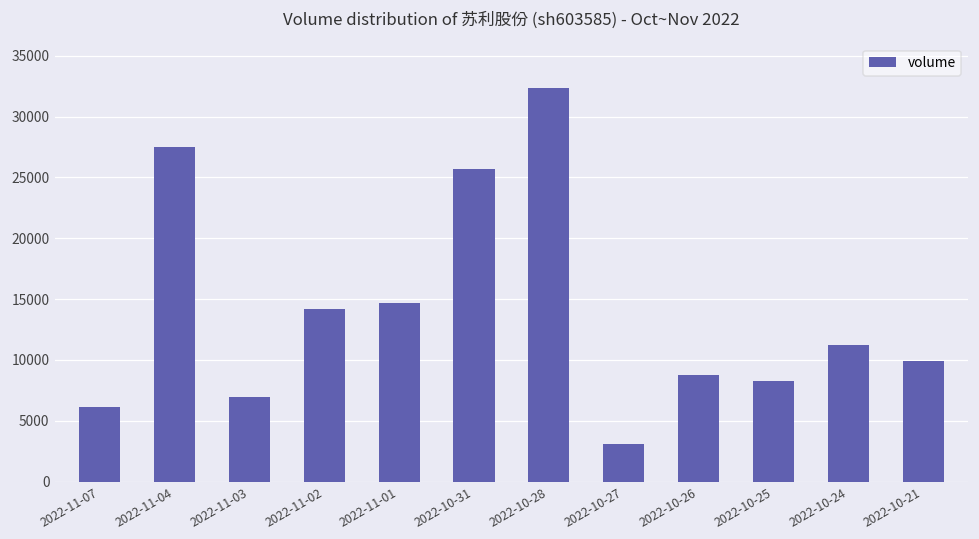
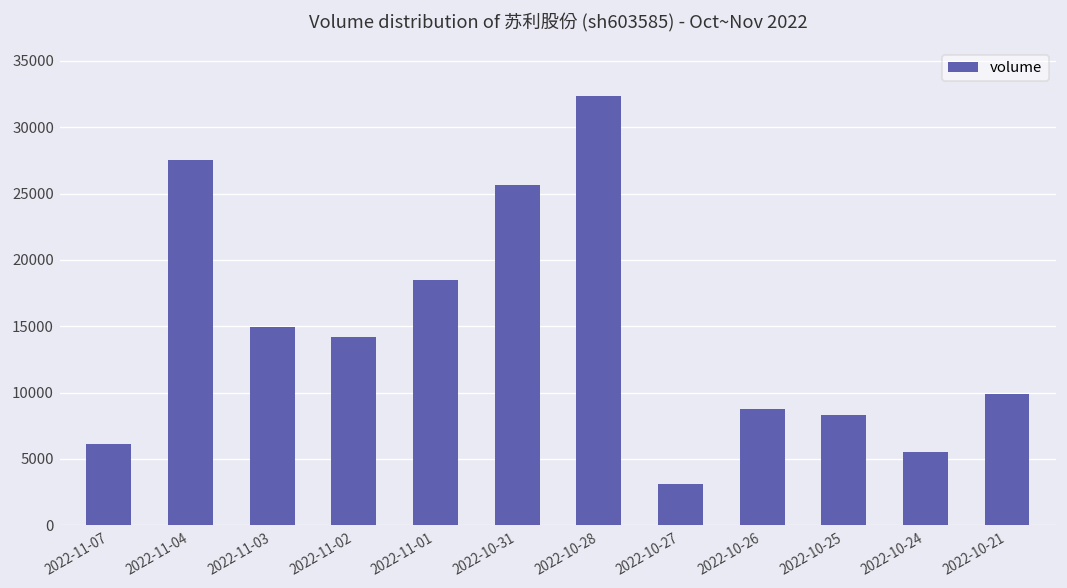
2022-11-03: 6900 -> 14900
2022-11-01: 14700 -> 18500
2022-10-24: 11200 -> 5500
